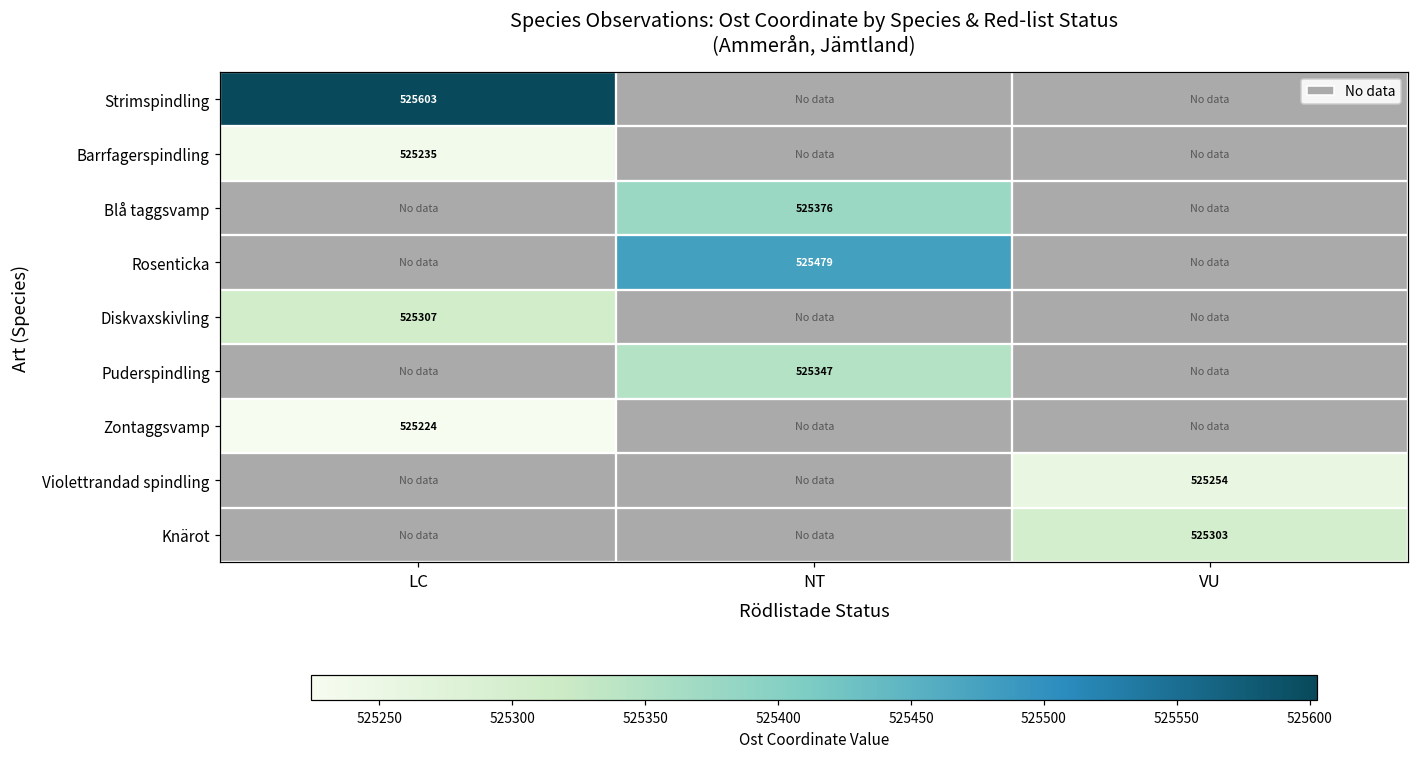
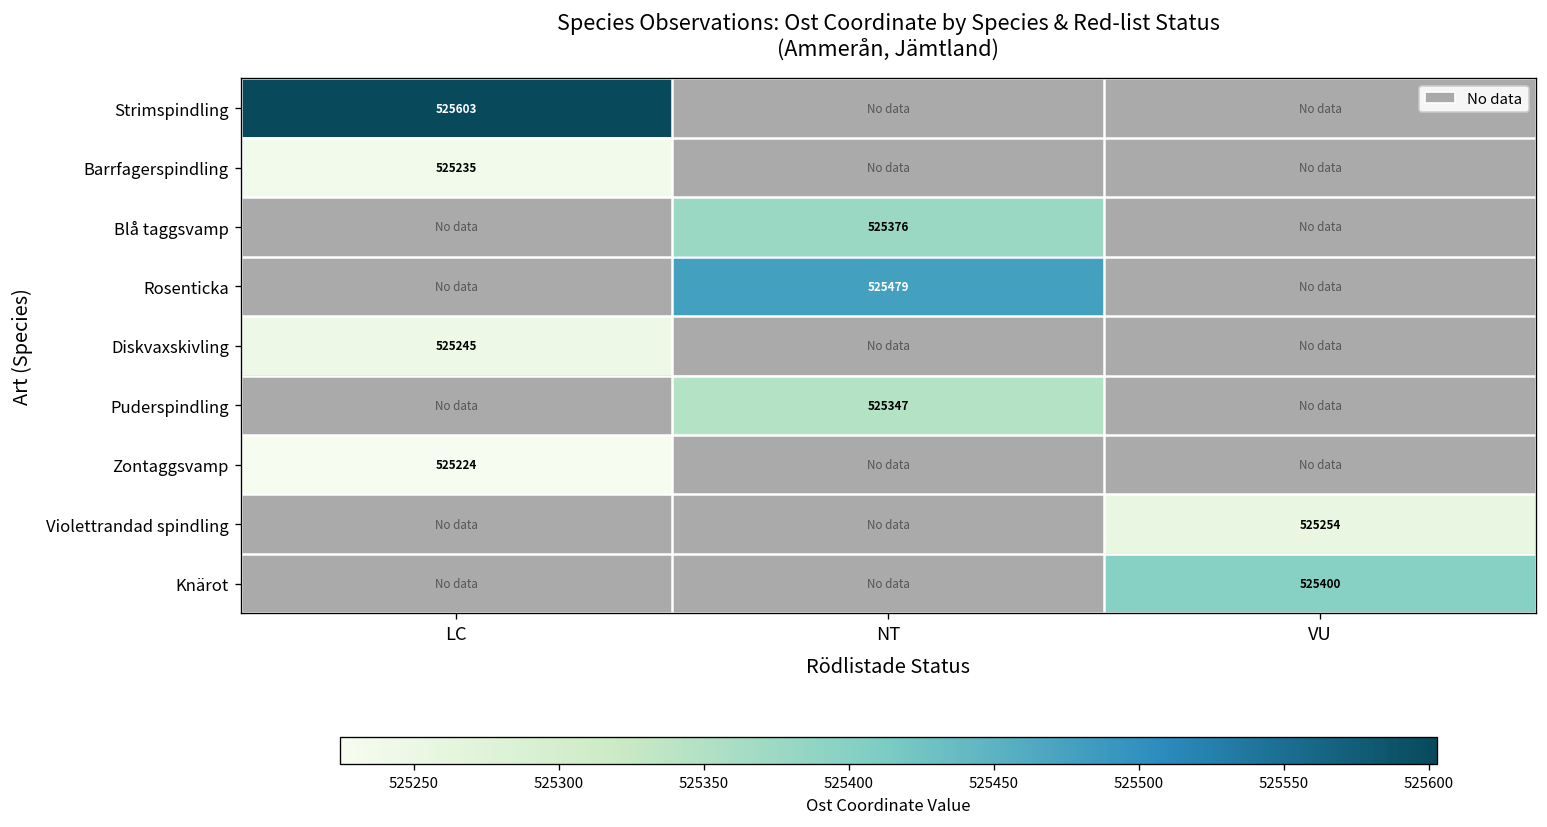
Diskvaxskivling, LC: 525307 -> 525245
Knärot, VU: 525303 -> 525400
